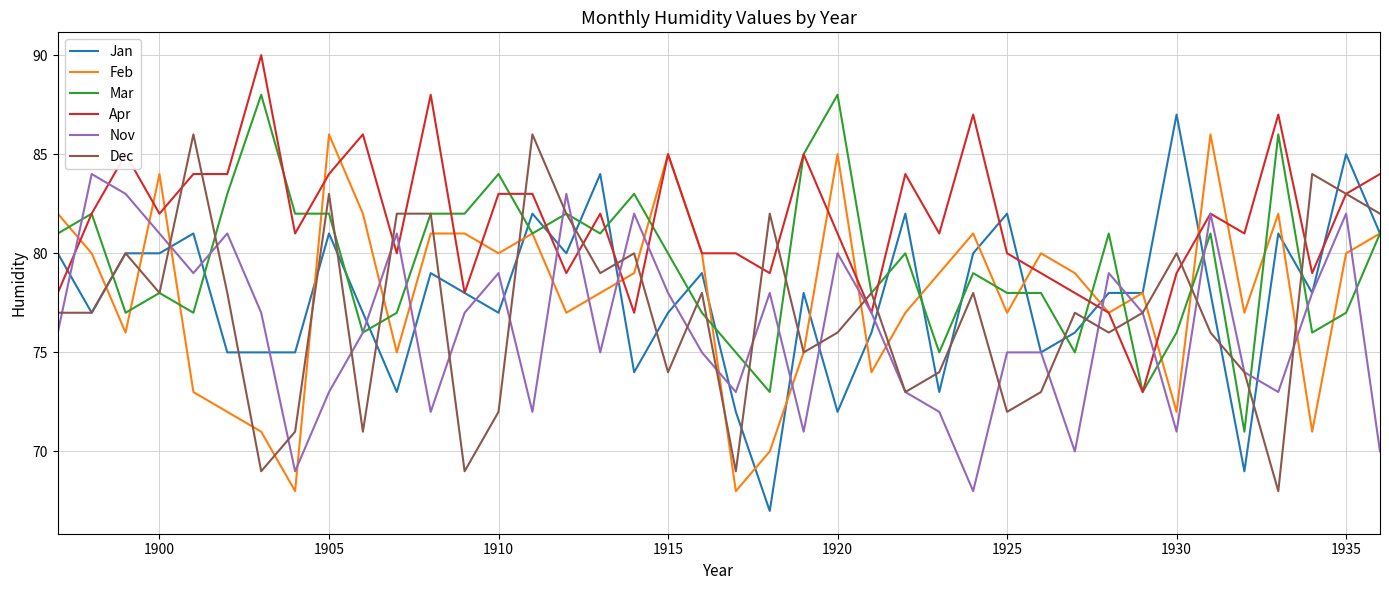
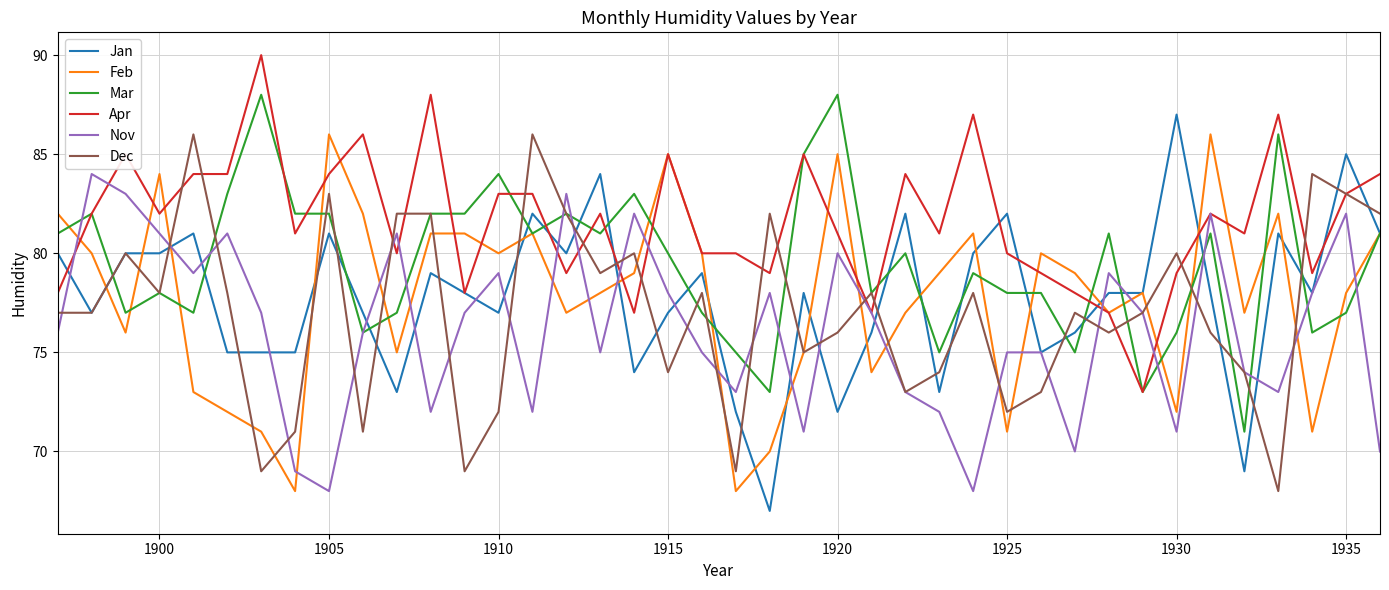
Nov, 1905: 73 -> 68
Feb, 1925: 77 -> 71
Feb, 1935: 80 -> 78
